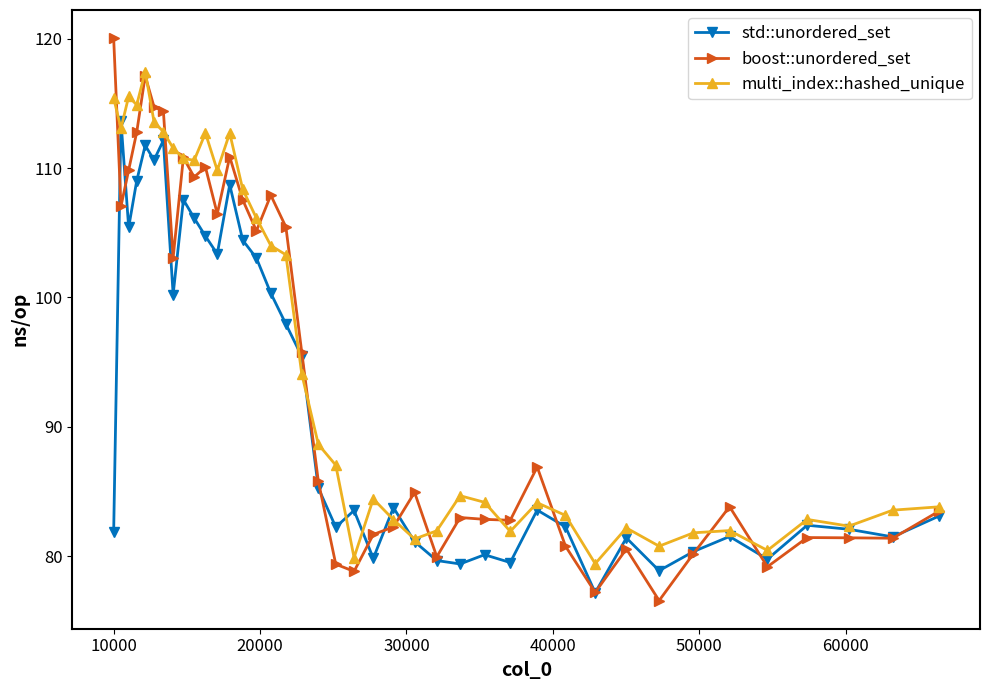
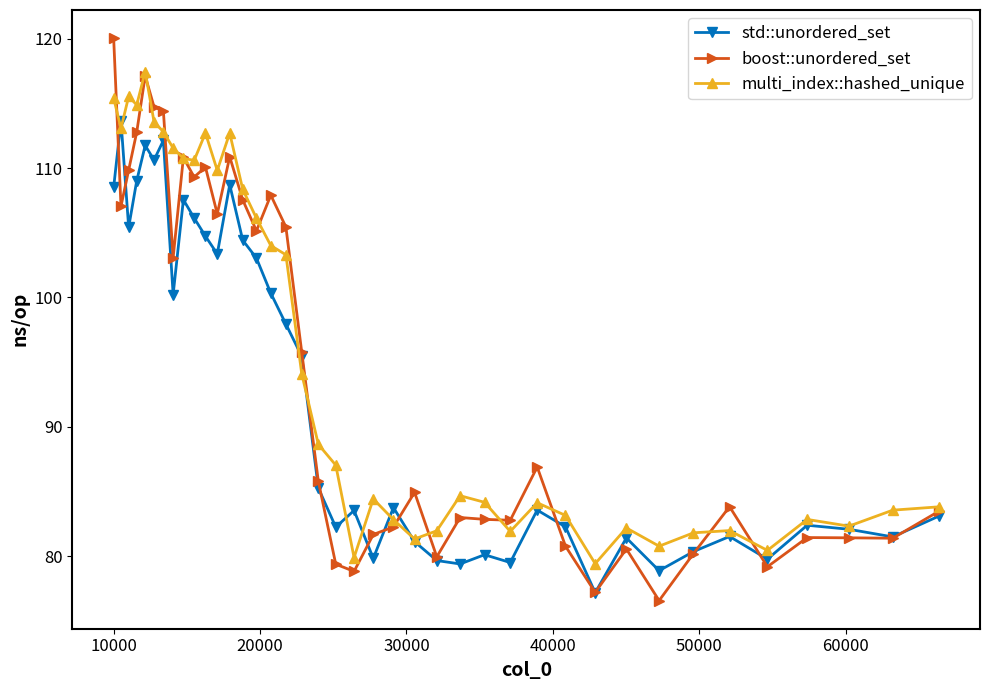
std::unordered_set, 10000: 81.8 -> 108.5
